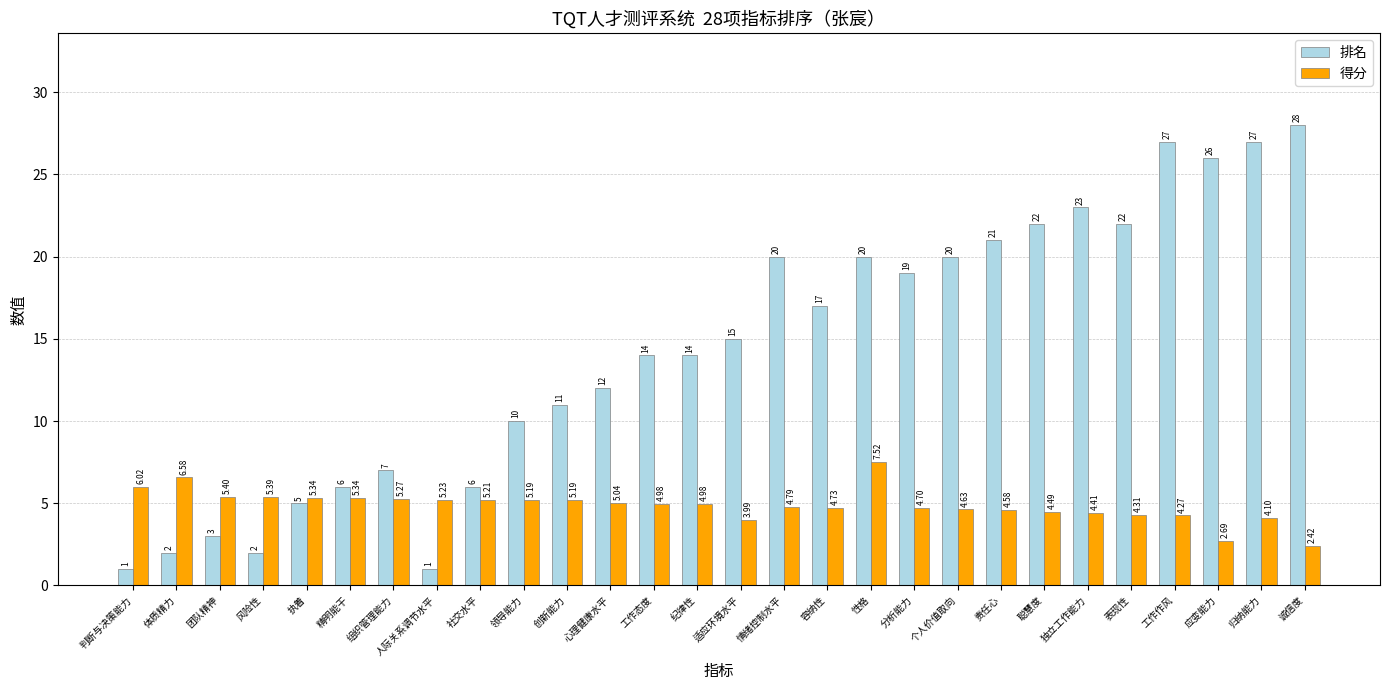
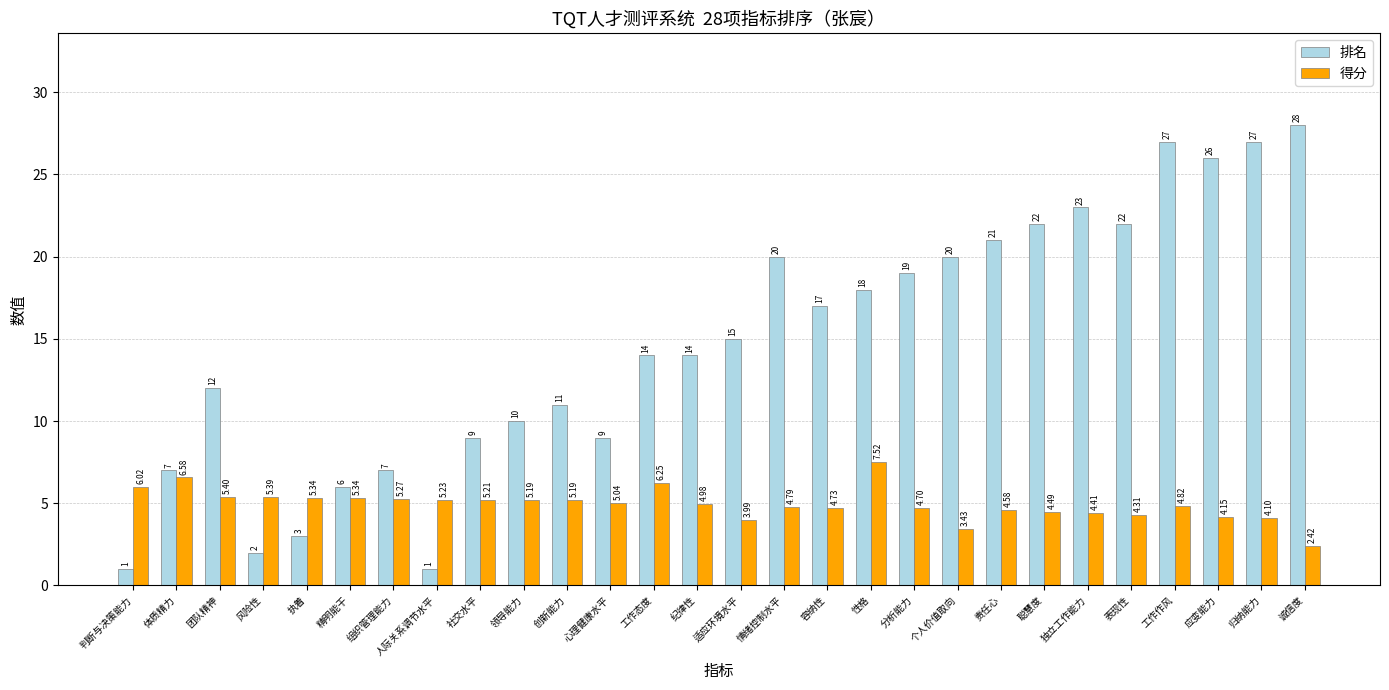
排名, 体质精力: 2 -> 7
排名, 团队精神: 3 -> 12
排名, 执着: 5 -> 3
排名, 社交水平: 6 -> 9
排名, 心理健康水平: 12 -> 9
得分, 工作态度: 4.98 -> 6.25
排名, 性格: 20 -> 18
得分, 个人价值取向: 4.63 -> 3.43
得分, 工作作风: 4.27 -> 4.82
得分, 应变能力: 2.69 -> 4.15
